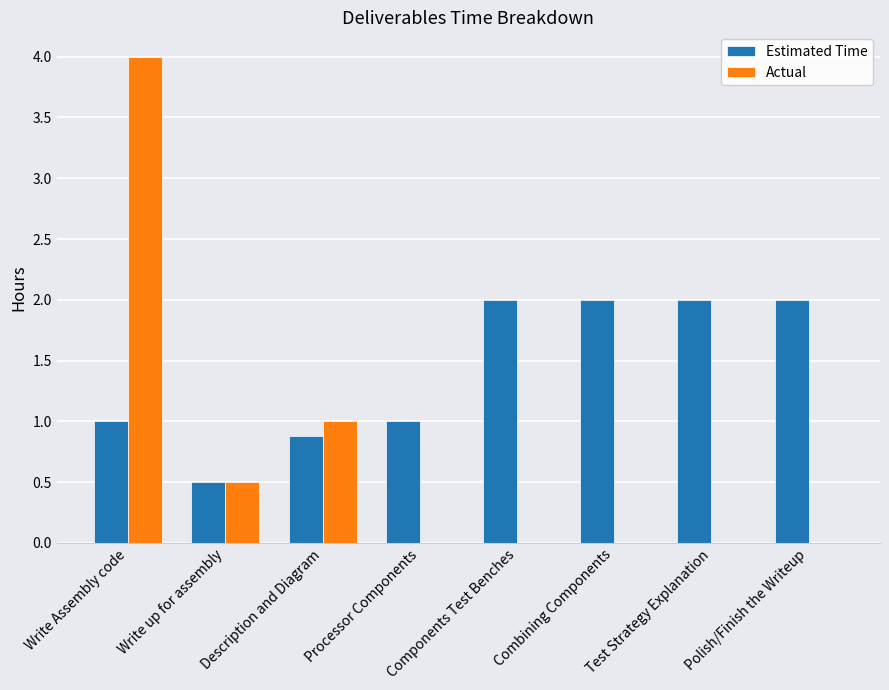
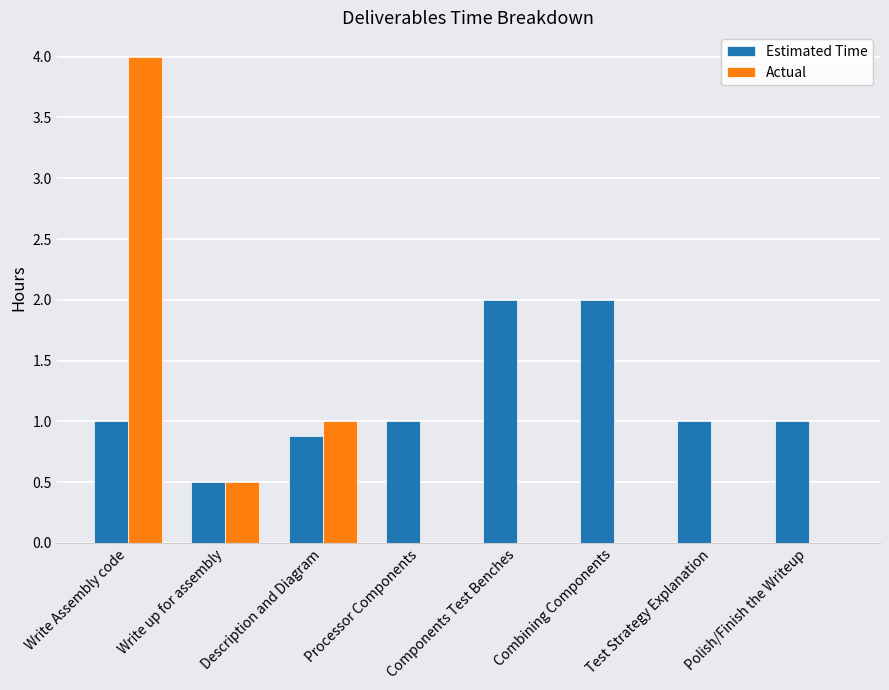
Estimated Time, Test Strategy Explanation: 2 -> 1
Estimated Time, Polish/Finish the Writeup: 2 -> 1
